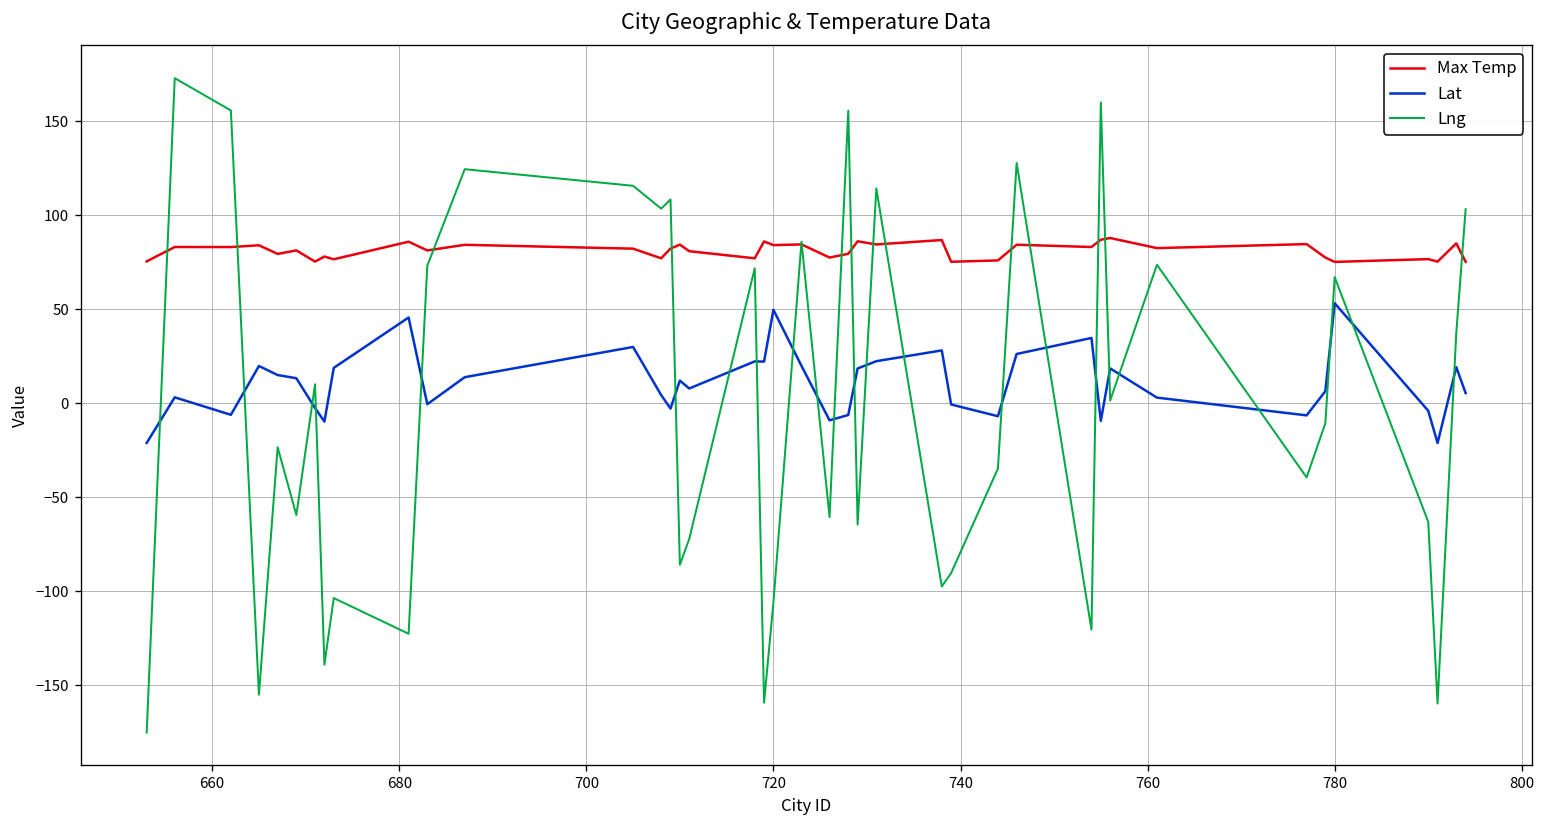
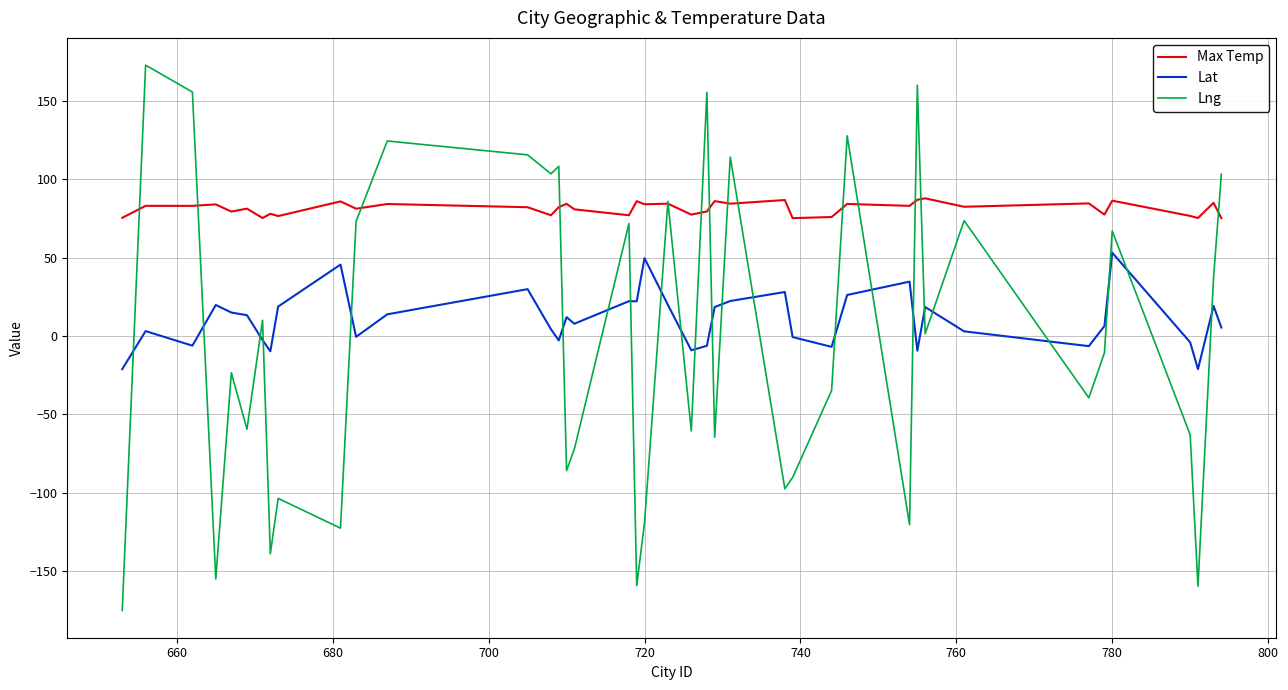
Lng, 720: -106 -> -119
Max Temp, 780: 75 -> 86
